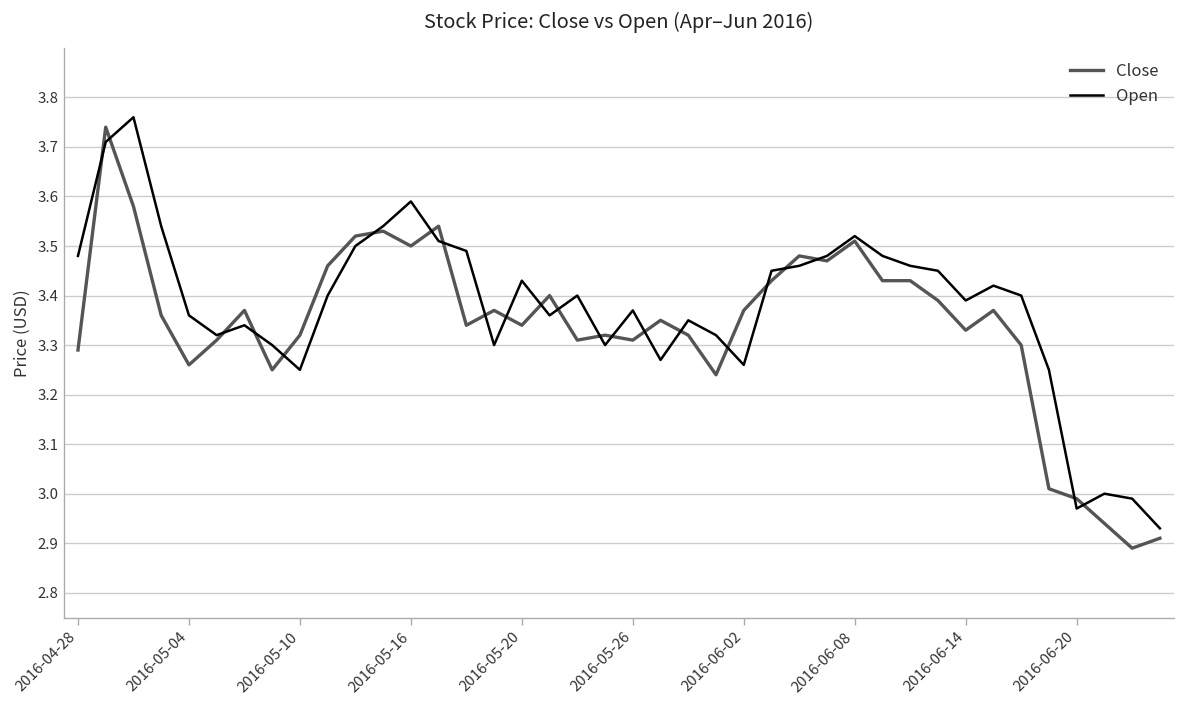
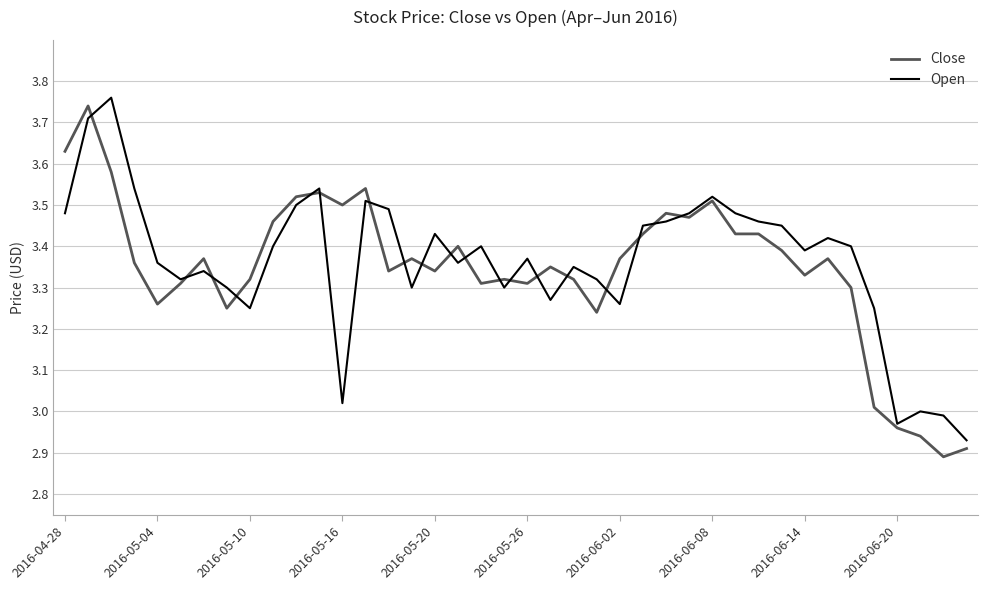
Close, 2016-04-28: 3.29 -> 3.63
Open, 2016-05-16: 3.59 -> 3.02
Close, 2016-06-20: 2.99 -> 2.96
